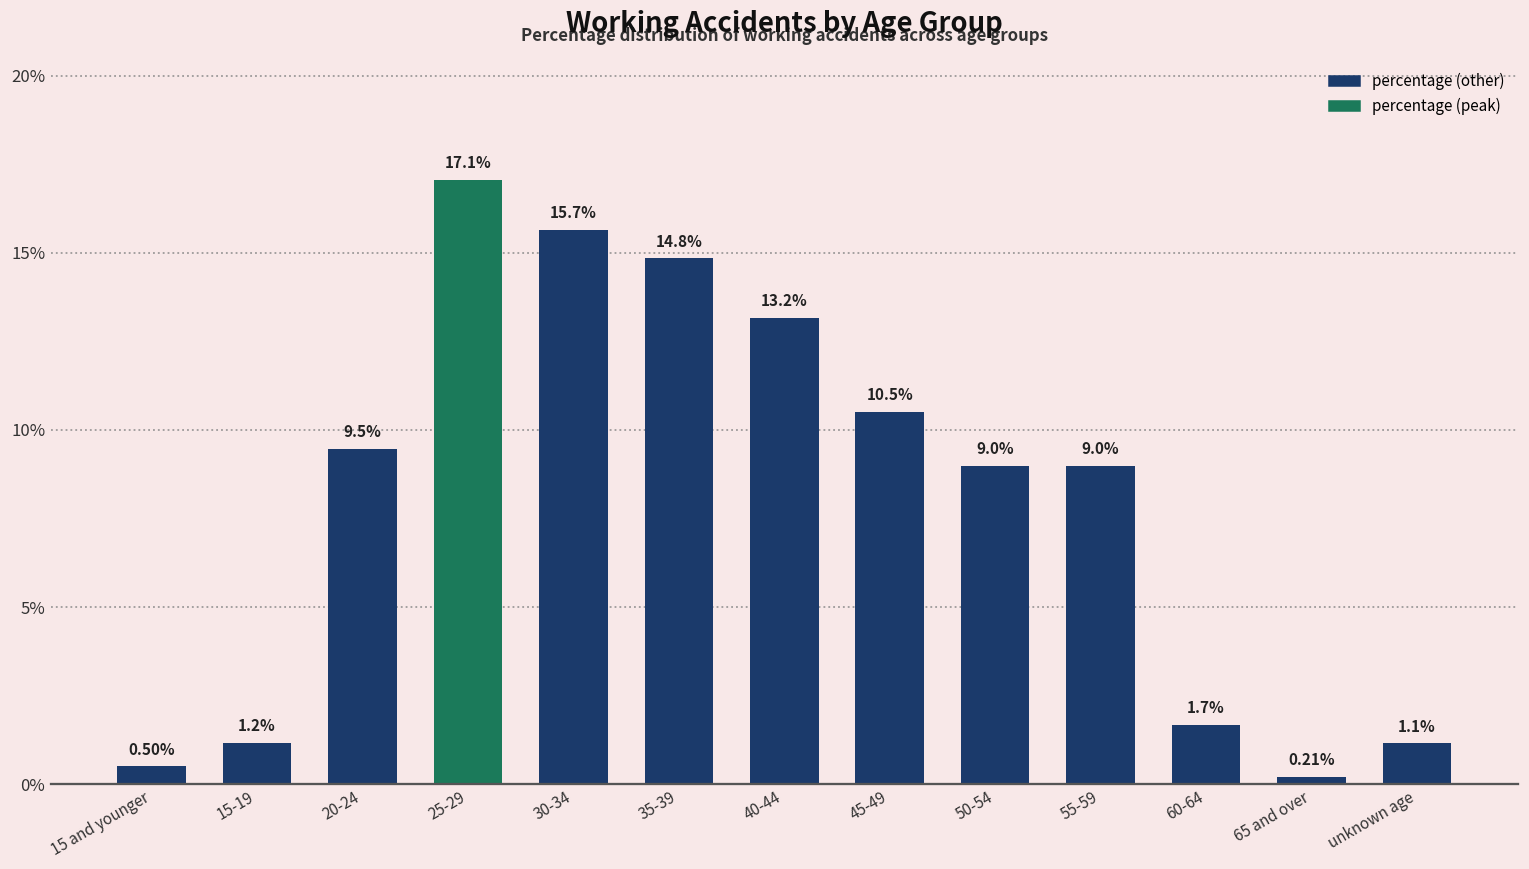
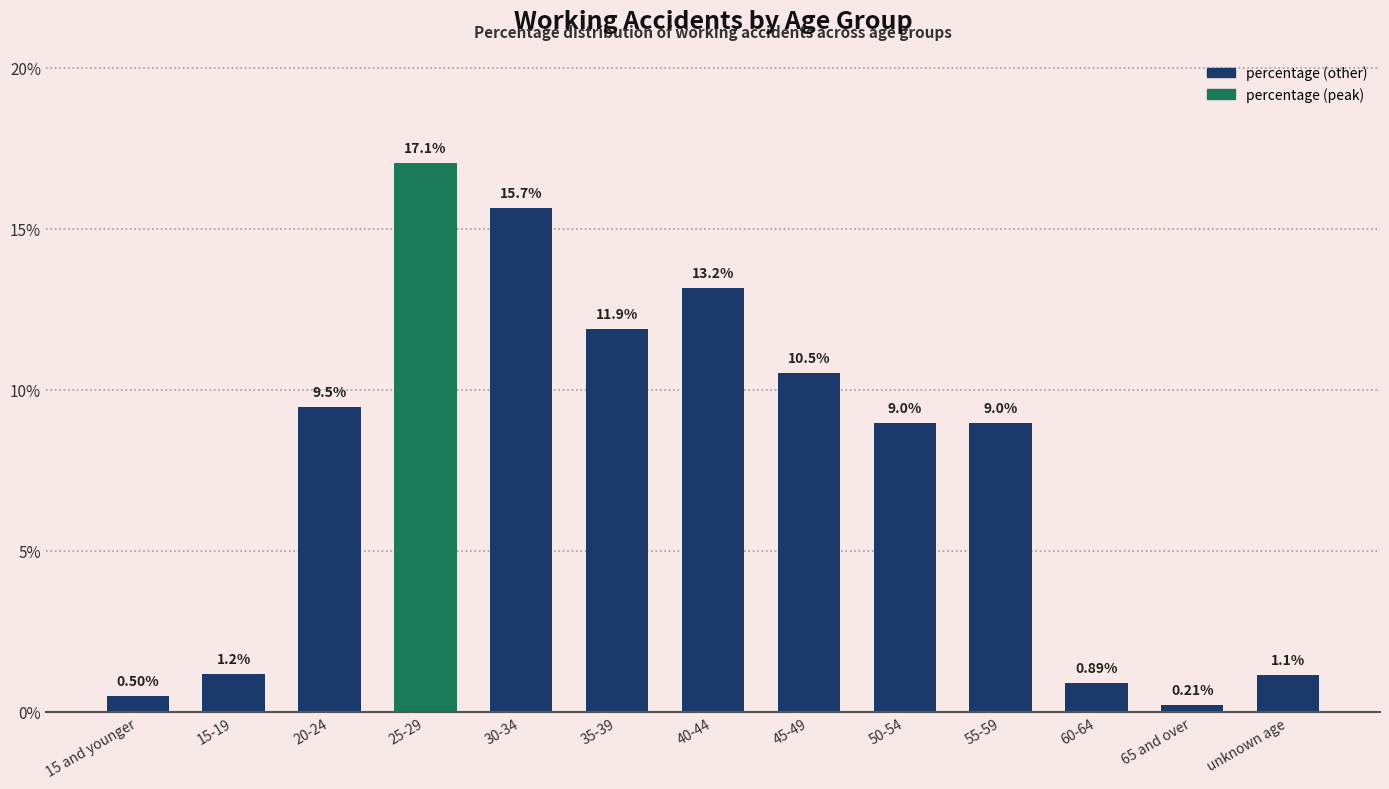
35-39: 14.8% -> 11.9%
60-64: 1.7% -> 0.89%
